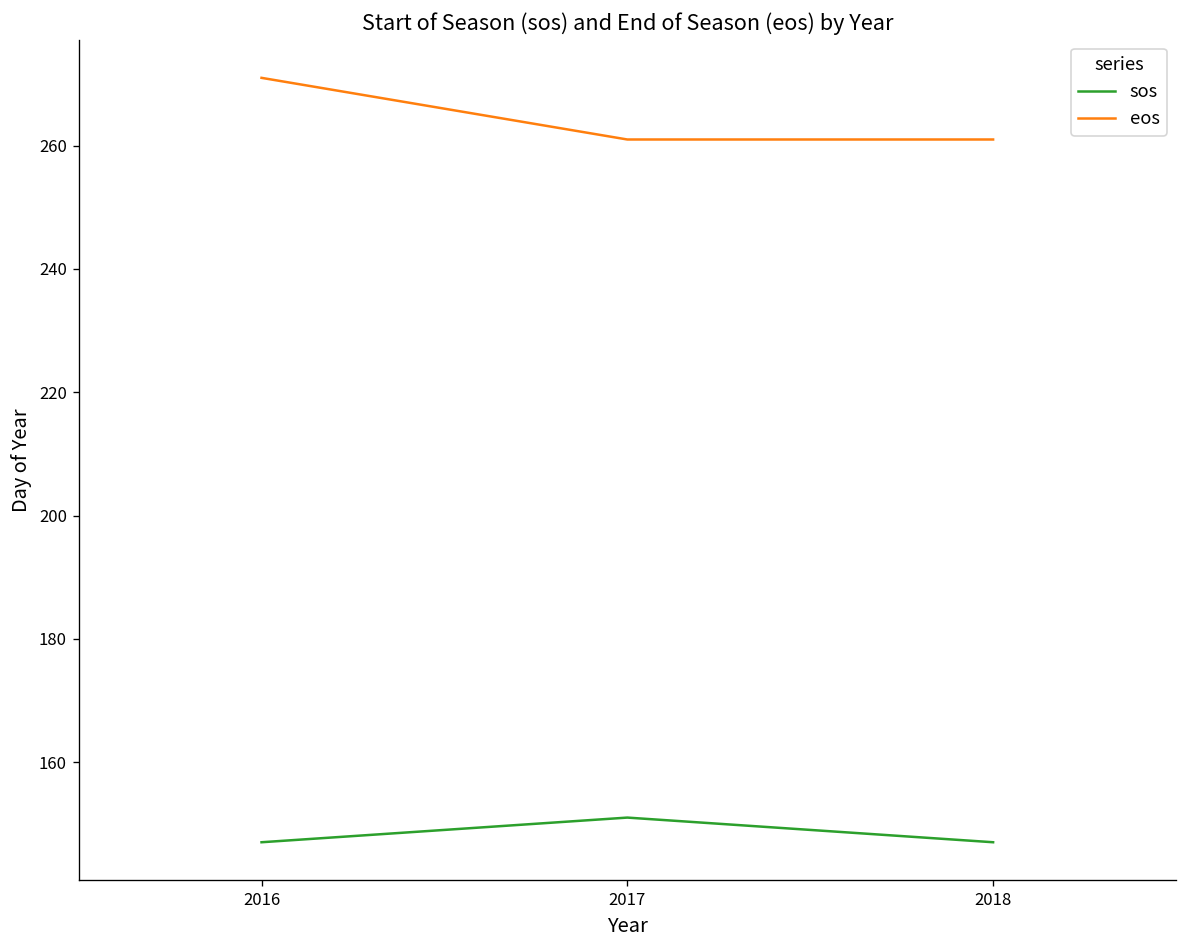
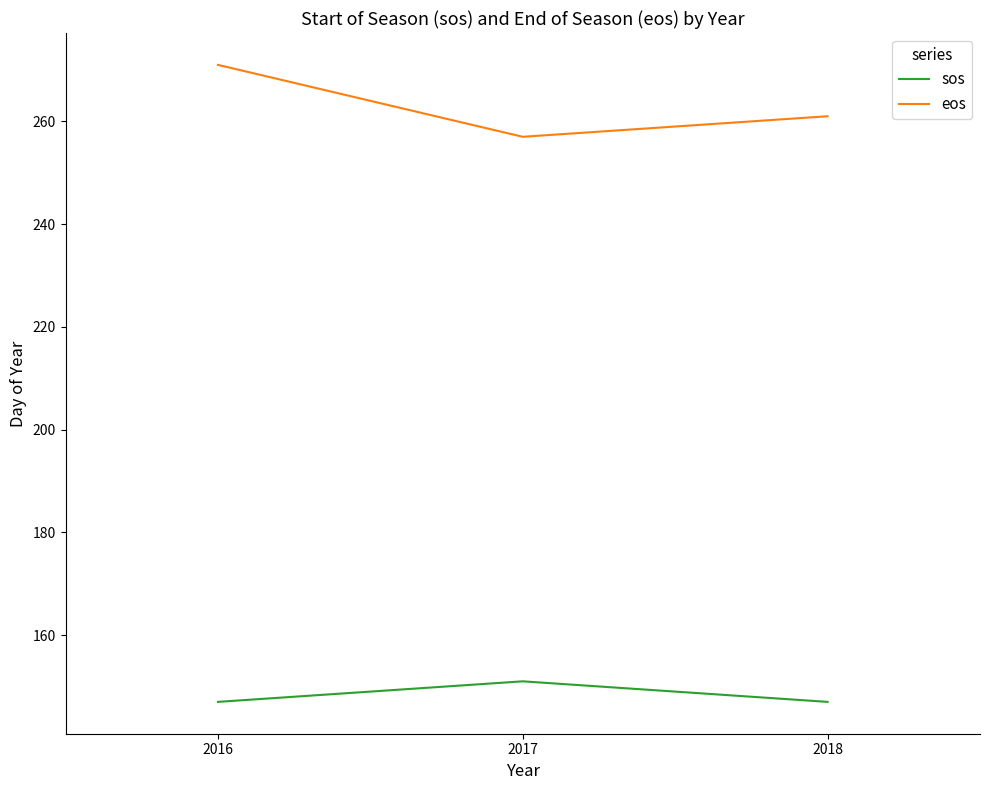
eos, 2017: 261 -> 257
